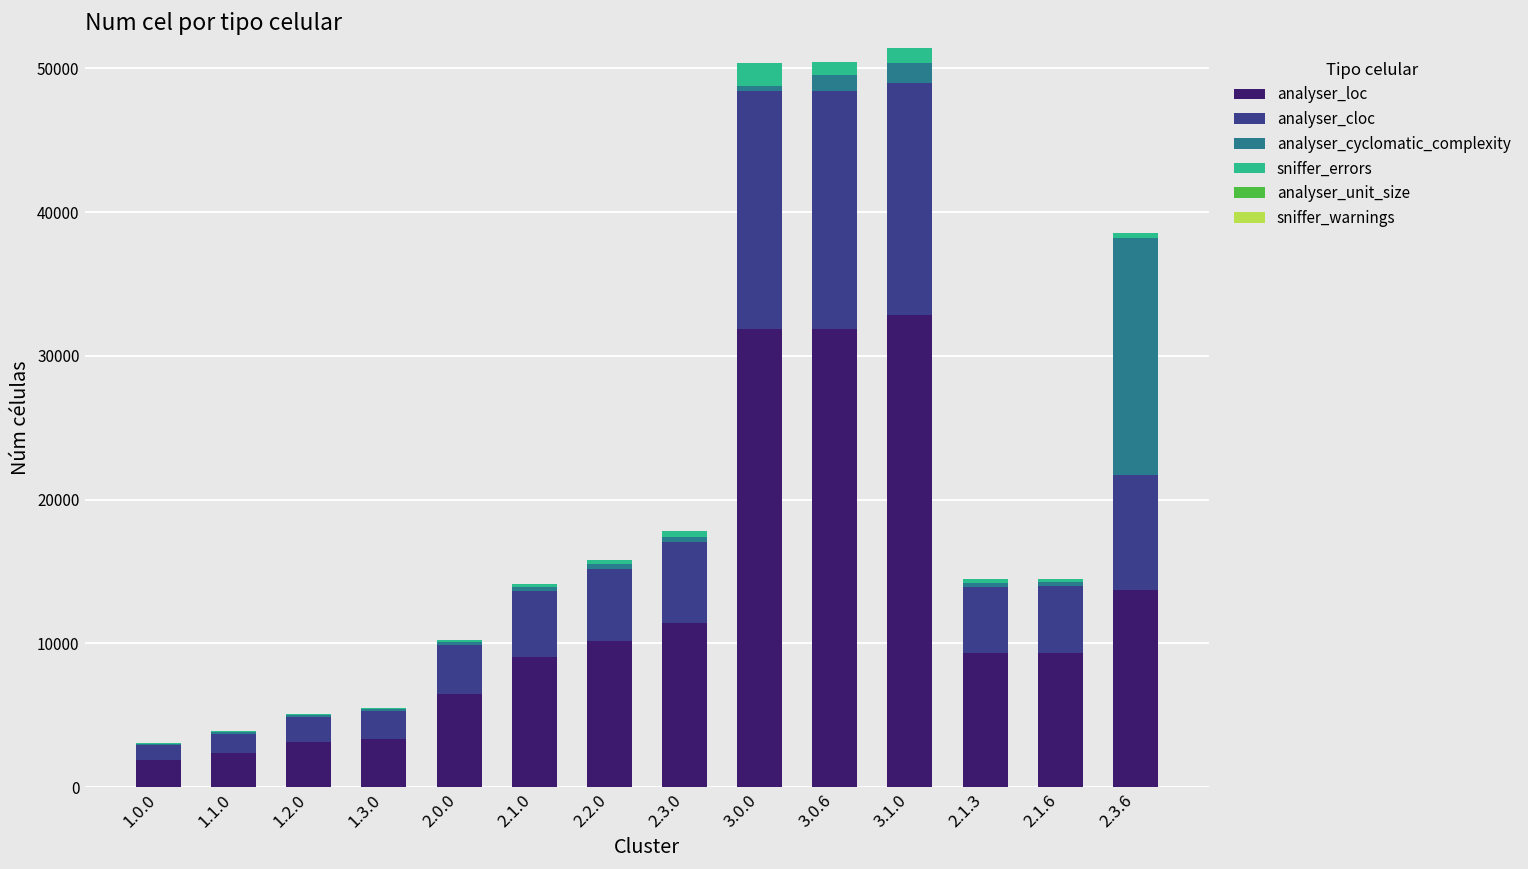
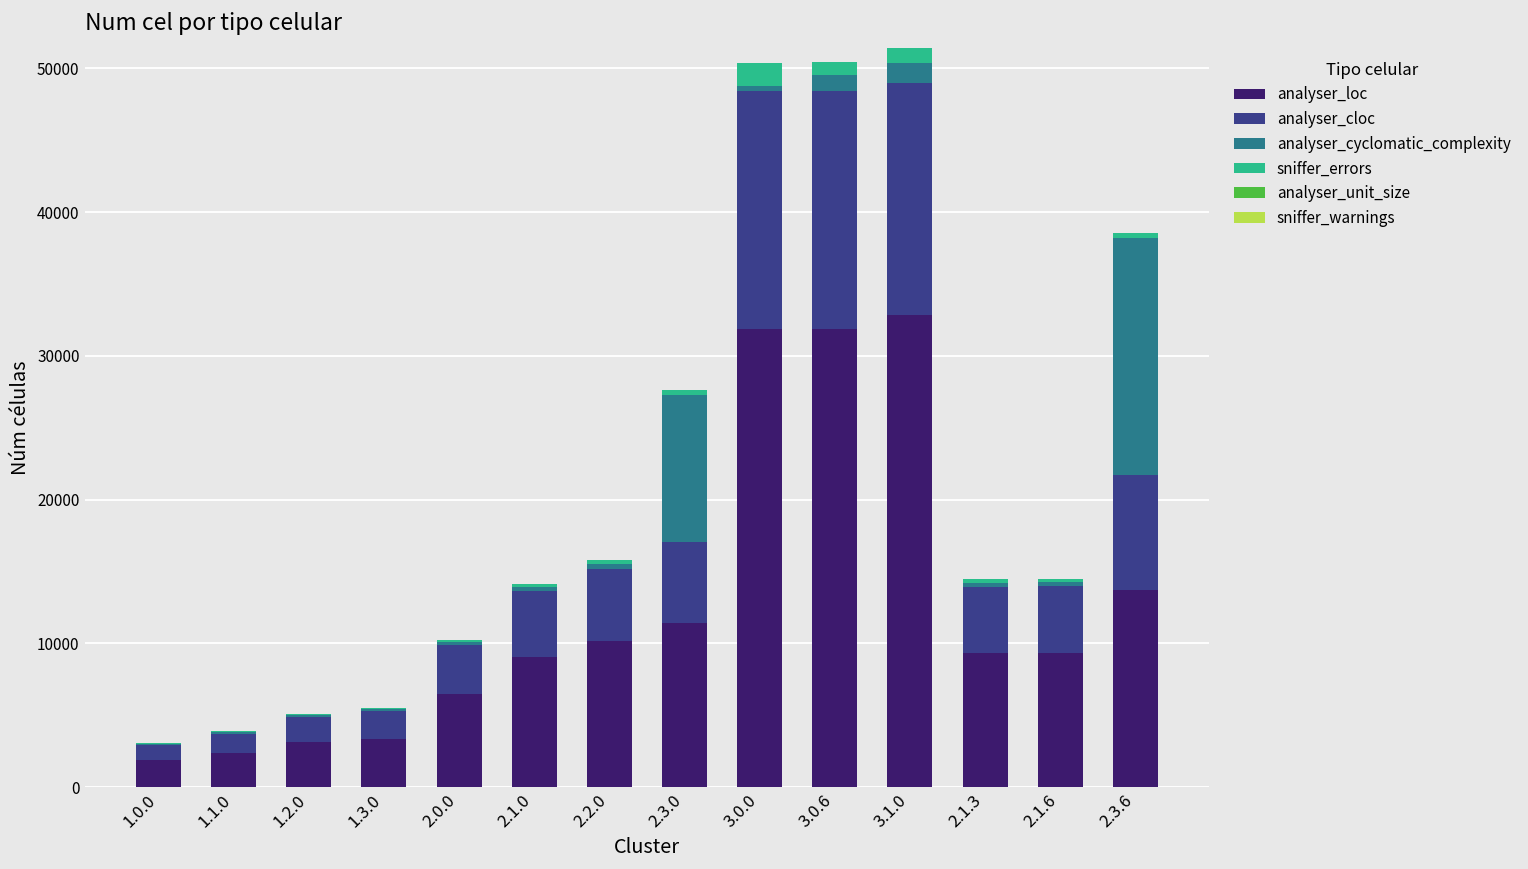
analyser_cyclomatic_complexity, 2.3.0: 400 -> 10200
